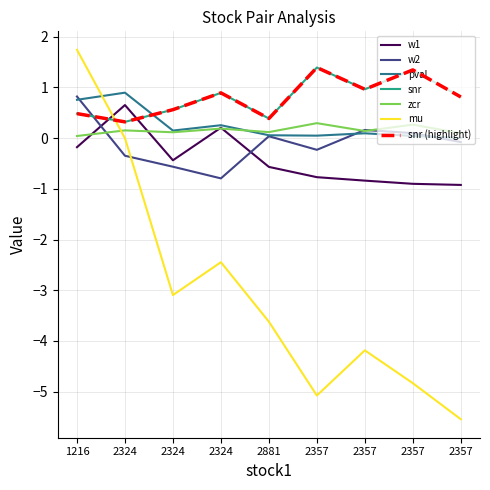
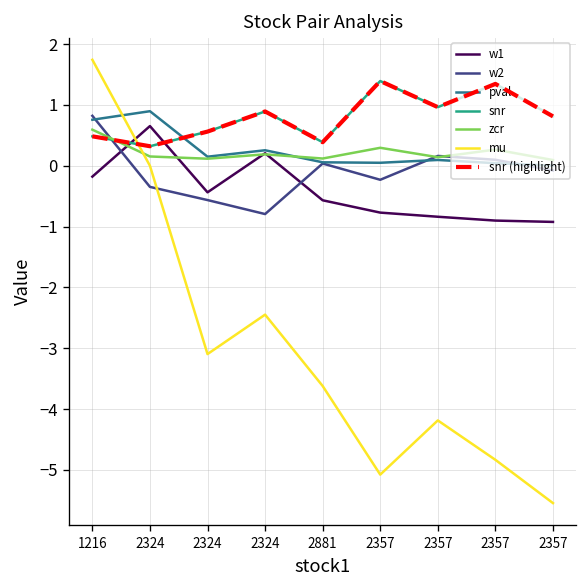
zcr, 1216: 0.0 -> 0.6
